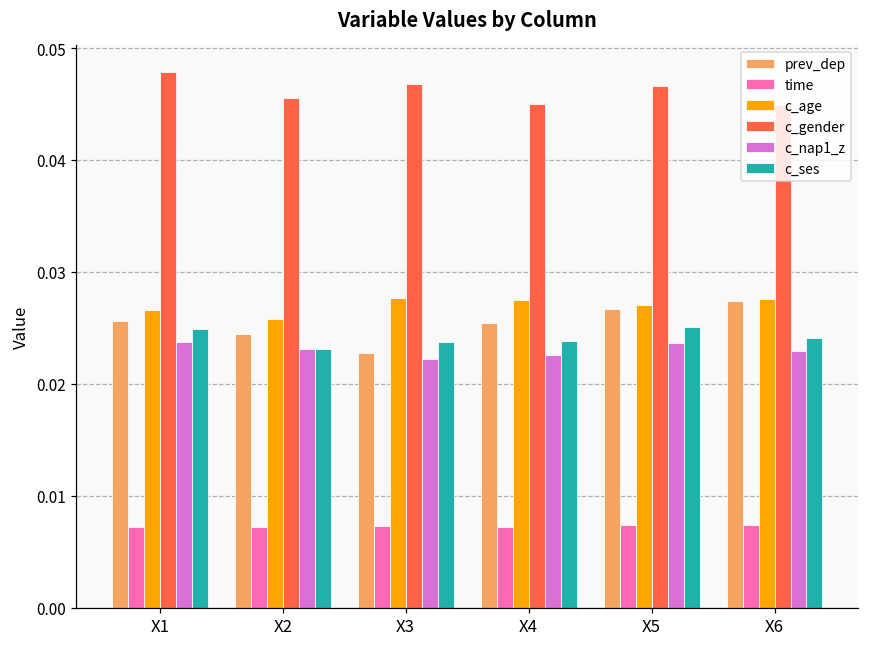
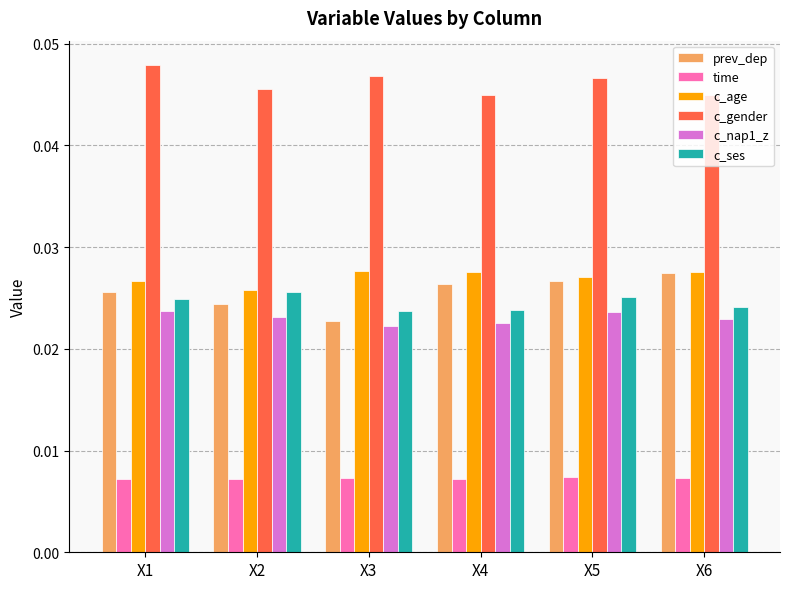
c_ses, X2: 0.0231 -> 0.0256
prev_dep, X4: 0.0254 -> 0.0264
